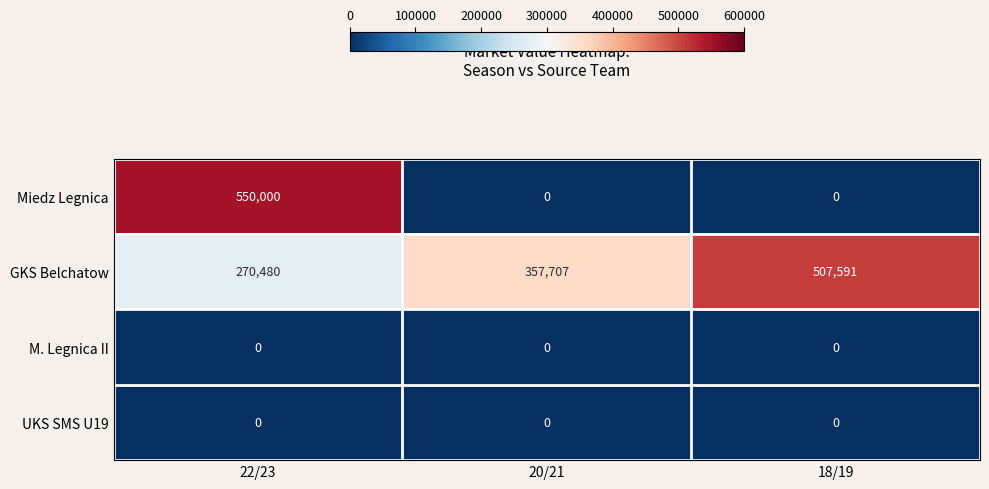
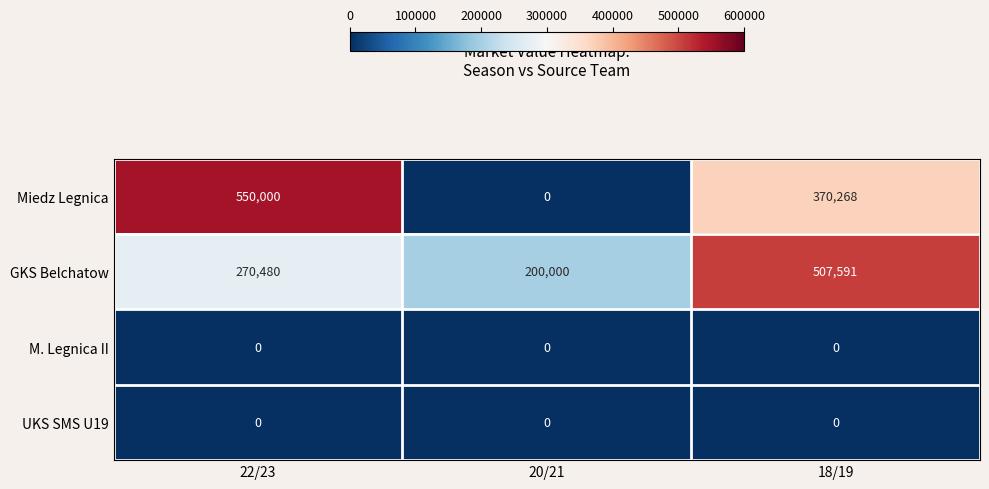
Miedz Legnica, 18/19: 0 -> 370,268
GKS Belchatow, 20/21: 357,707 -> 200,000
